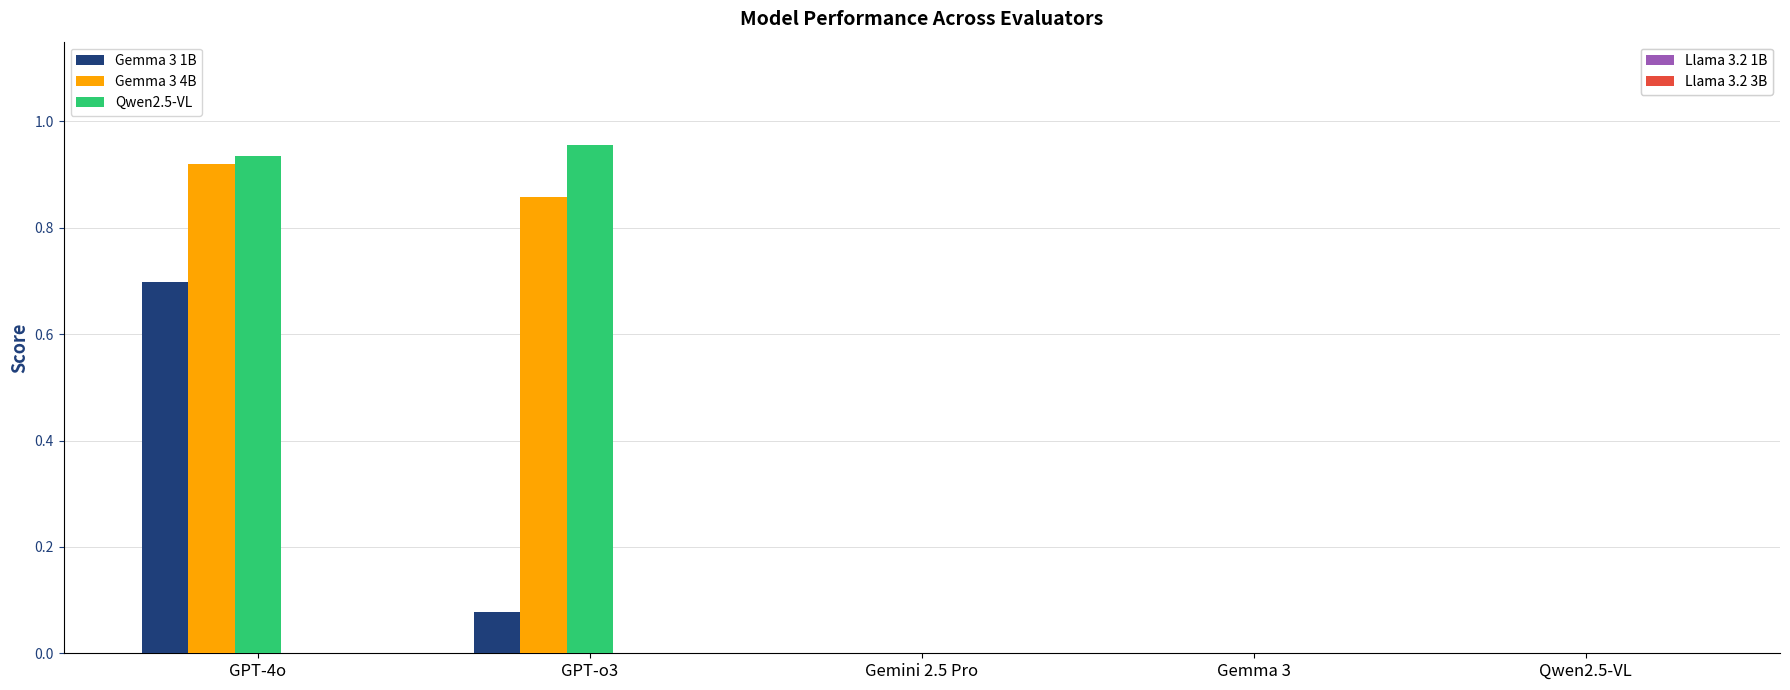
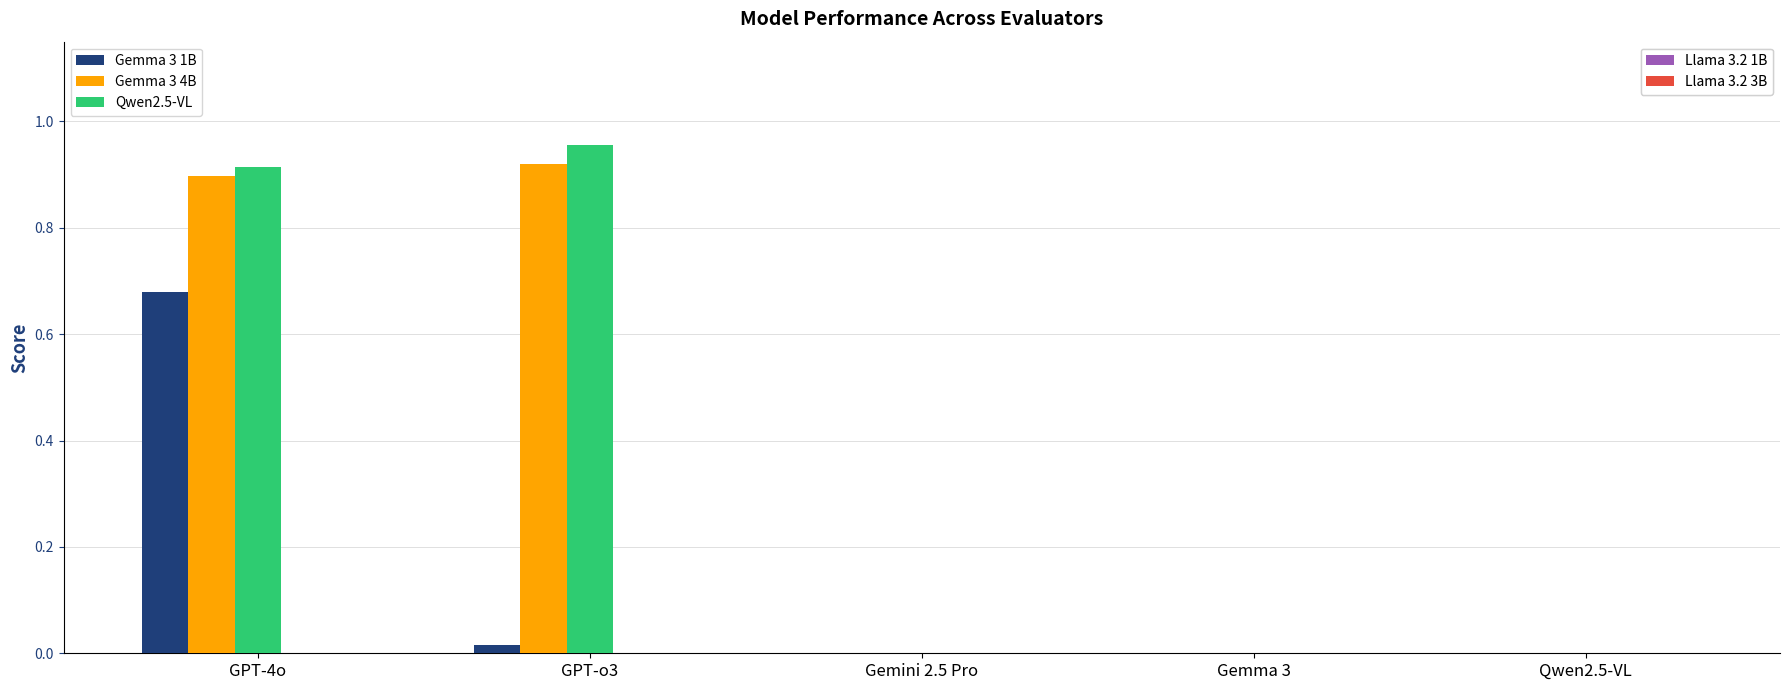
Gemma 3 1B, GPT-4o: 0.70 -> 0.68
Gemma 3 4B, GPT-4o: 0.92 -> 0.90
Qwen2.5-VL, GPT-4o: 0.94 -> 0.91
Gemma 3 1B, GPT-o3: 0.08 -> 0.02
Gemma 3 4B, GPT-o3: 0.86 -> 0.92
